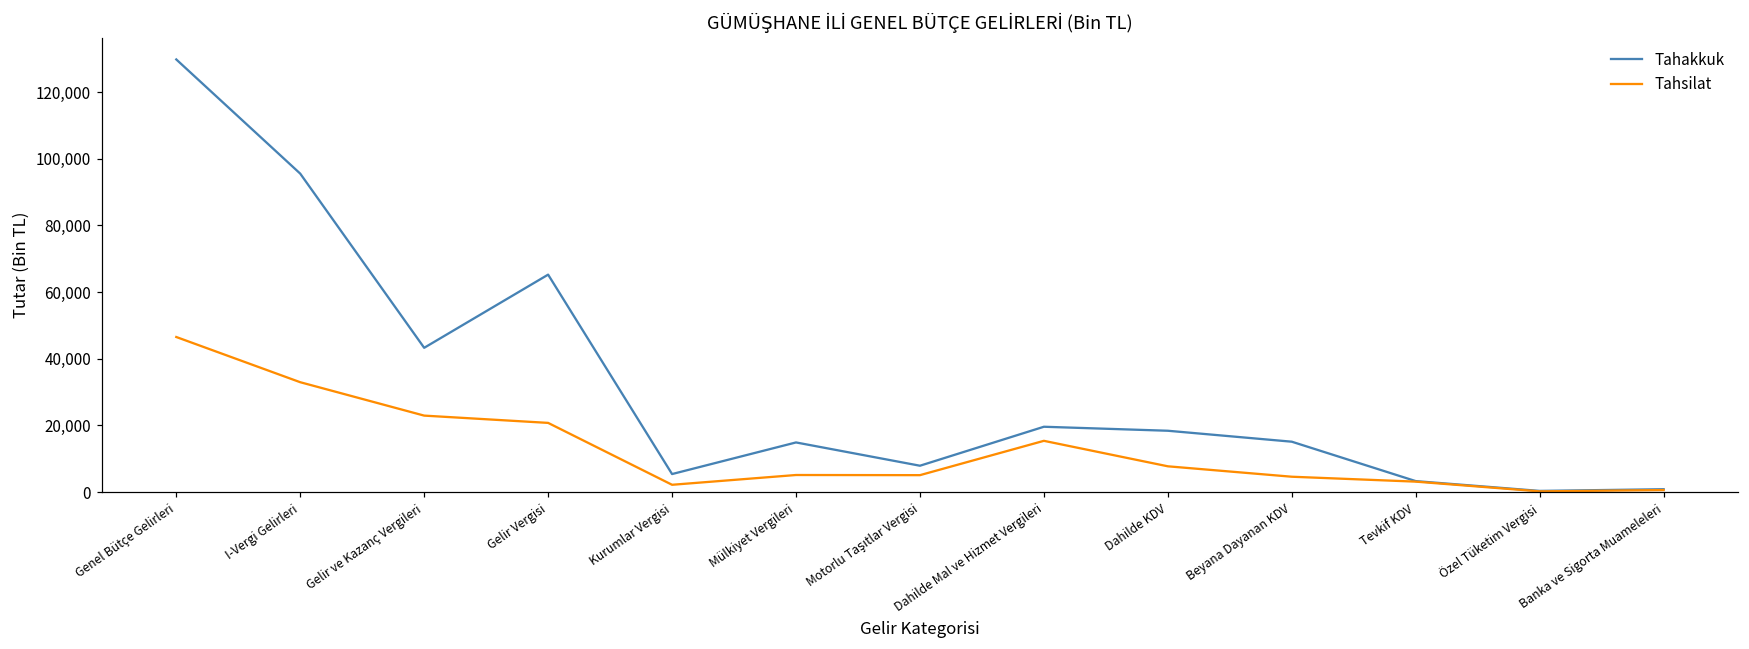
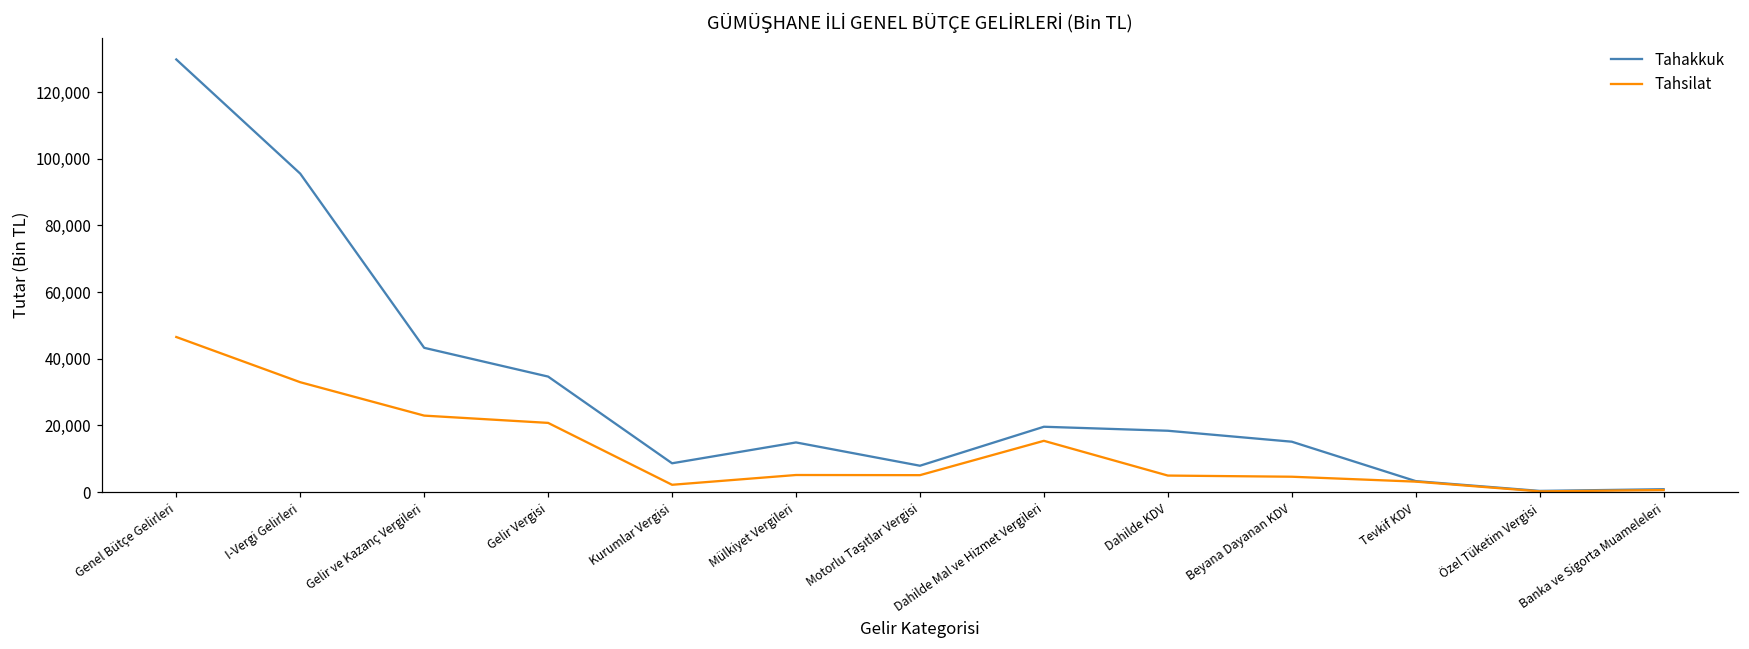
Tahakkuk, Gelir Vergisi: 65,000 -> 35,000
Tahakkuk, Kurumlar Vergisi: 5,000 -> 9,000
Tahsilat, Dahilde KDV: 8,000 -> 5,000
